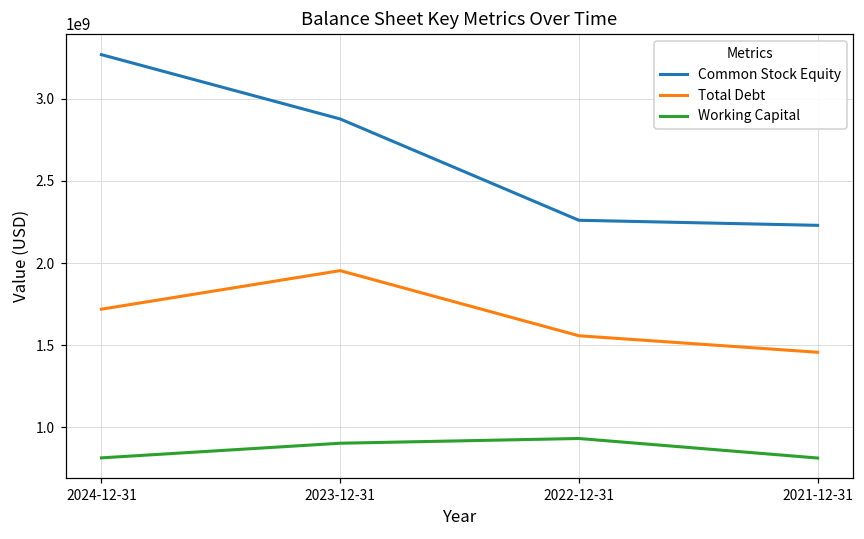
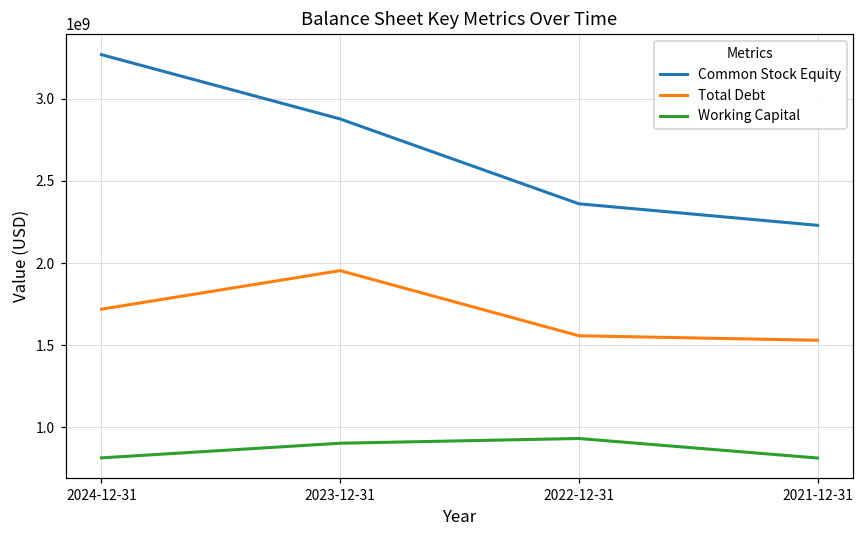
Common Stock Equity, 2022-12-31: 2260000000 -> 2360000000
Total Debt, 2021-12-31: 1460000000 -> 1530000000
